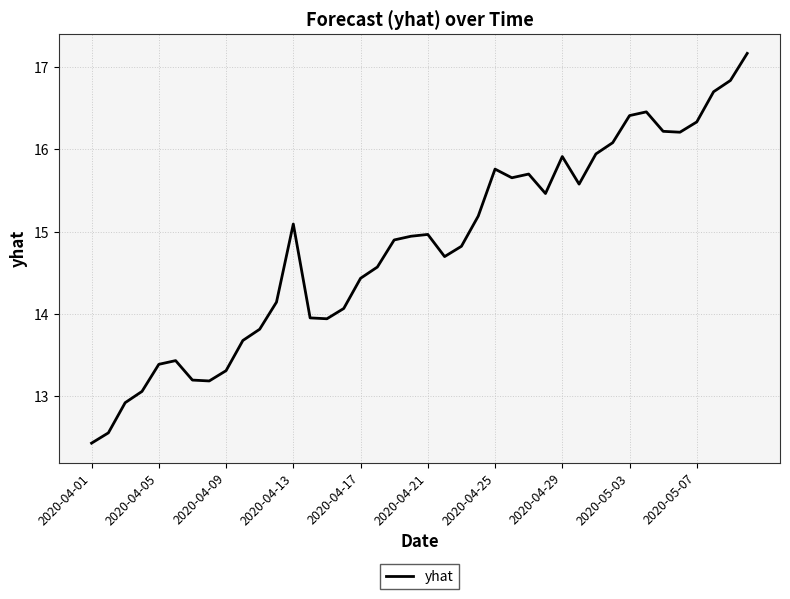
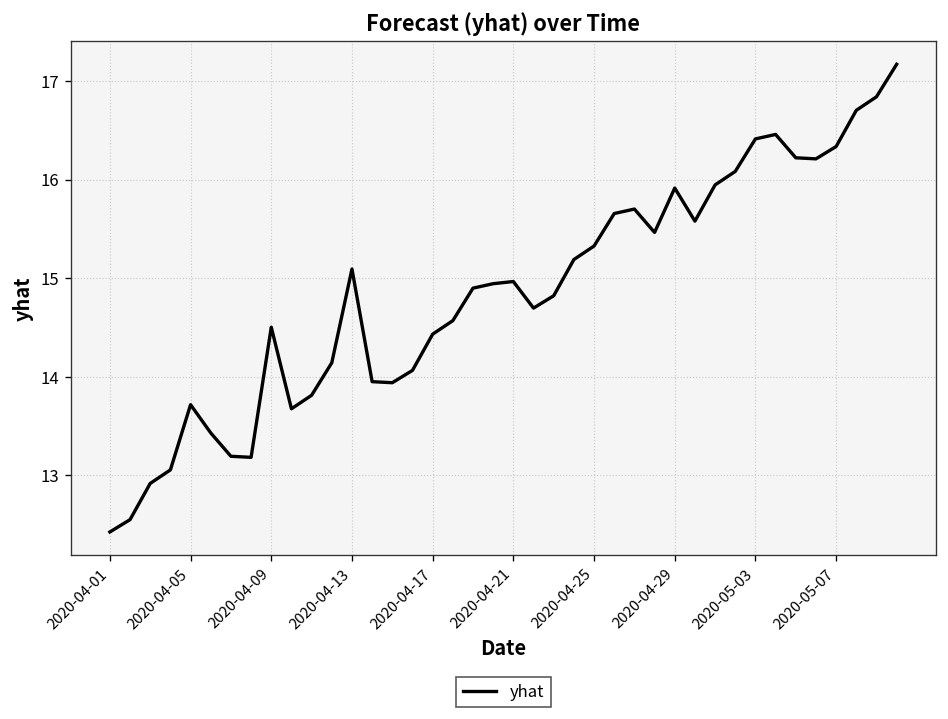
2020-04-05: 13.4 -> 13.7
2020-04-09: 13.3 -> 14.5
2020-04-25: 15.8 -> 15.3
